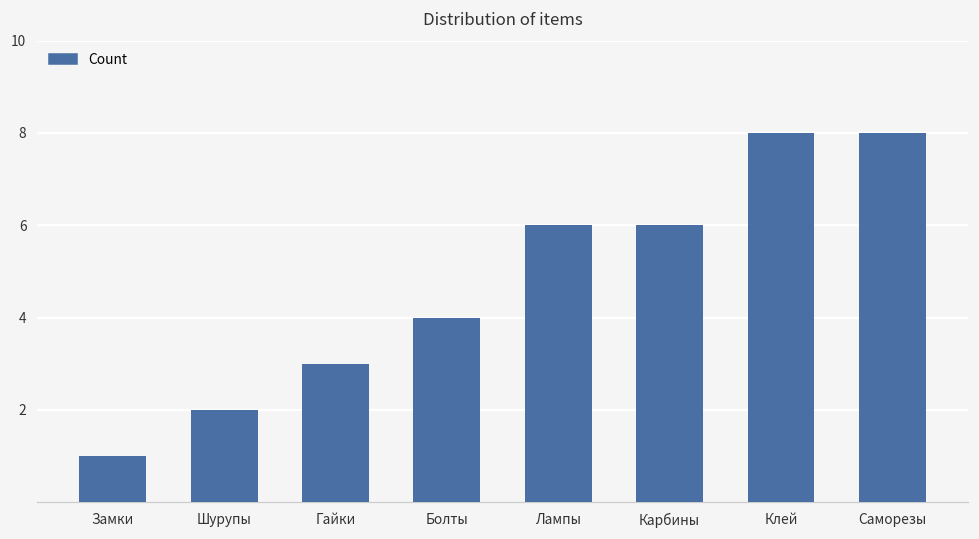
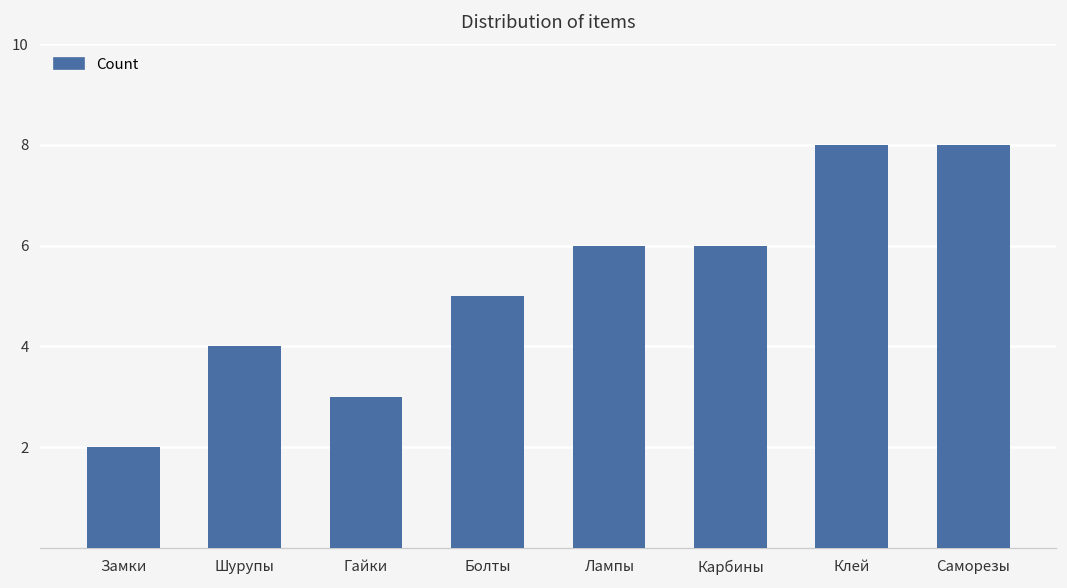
Замки: 1 -> 2
Шурупы: 2 -> 4
Болты: 4 -> 5
